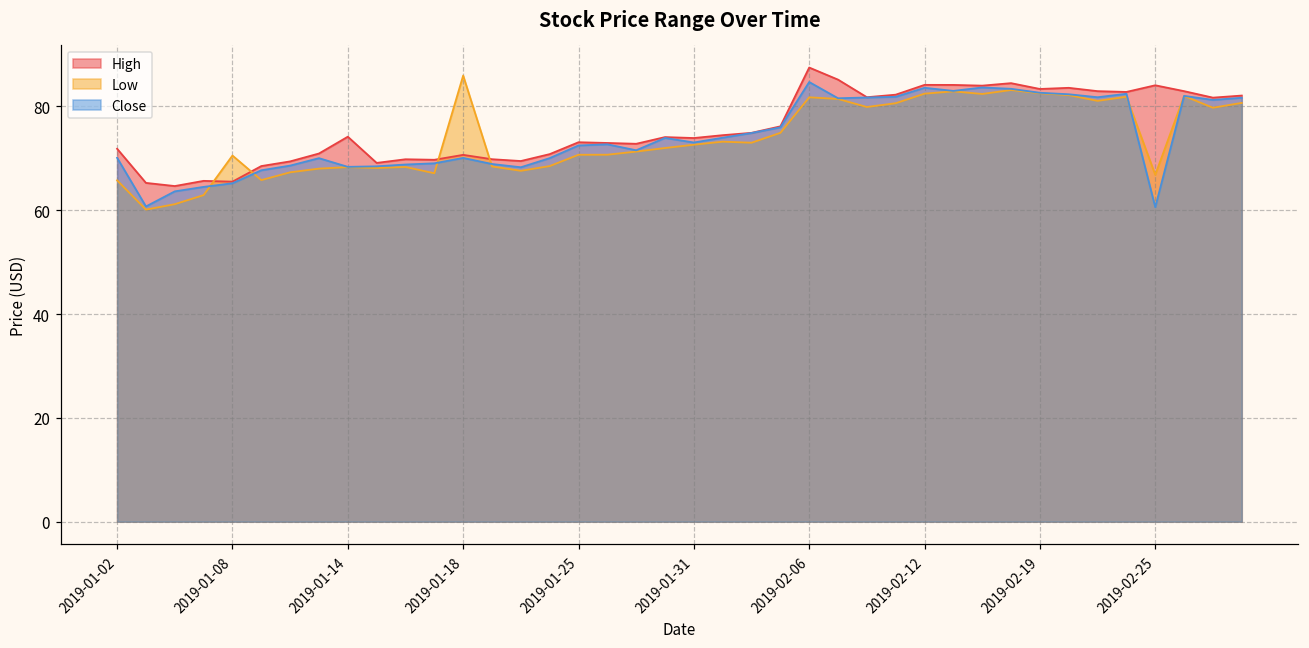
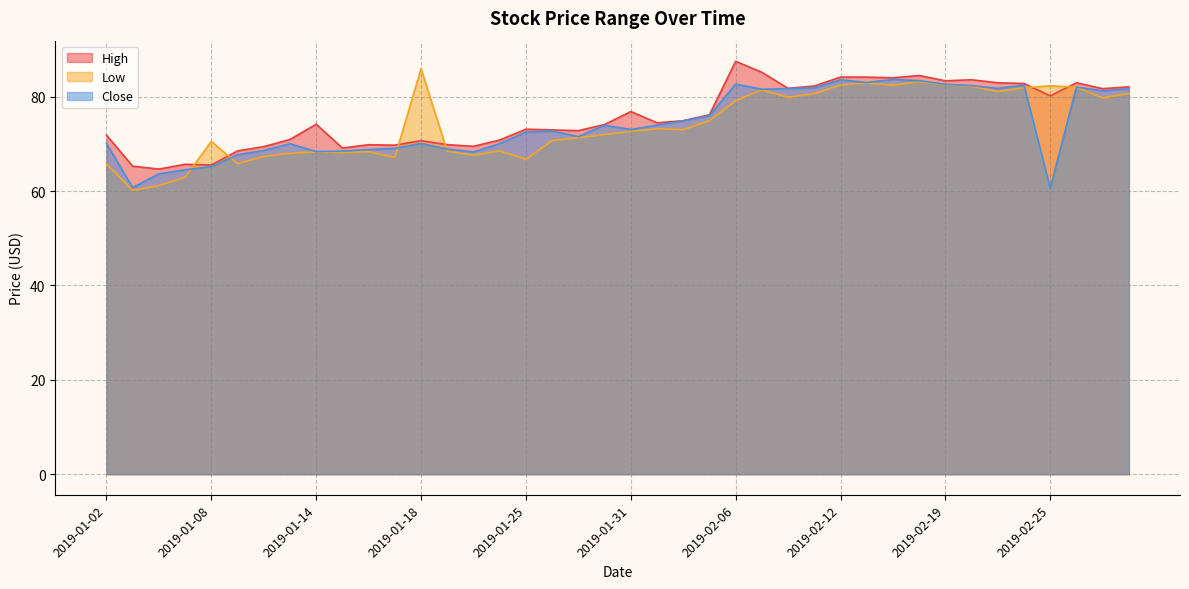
Low, 2019-01-25: 71 -> 67
High, 2019-01-31: 74 -> 77
Low, 2019-02-06: 82 -> 79
Close, 2019-02-06: 85 -> 83
High, 2019-02-25: 84 -> 80
Low, 2019-02-25: 67 -> 82
